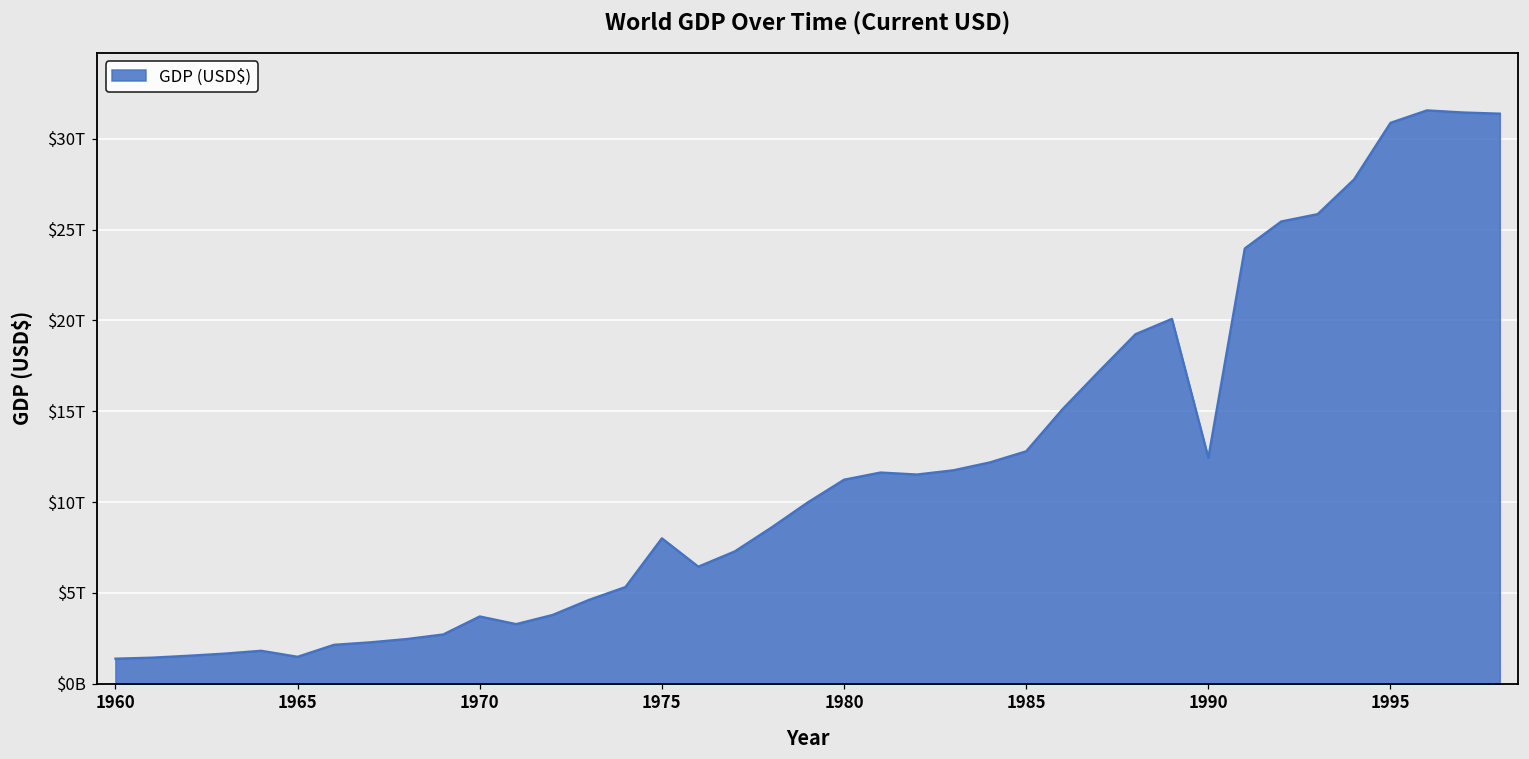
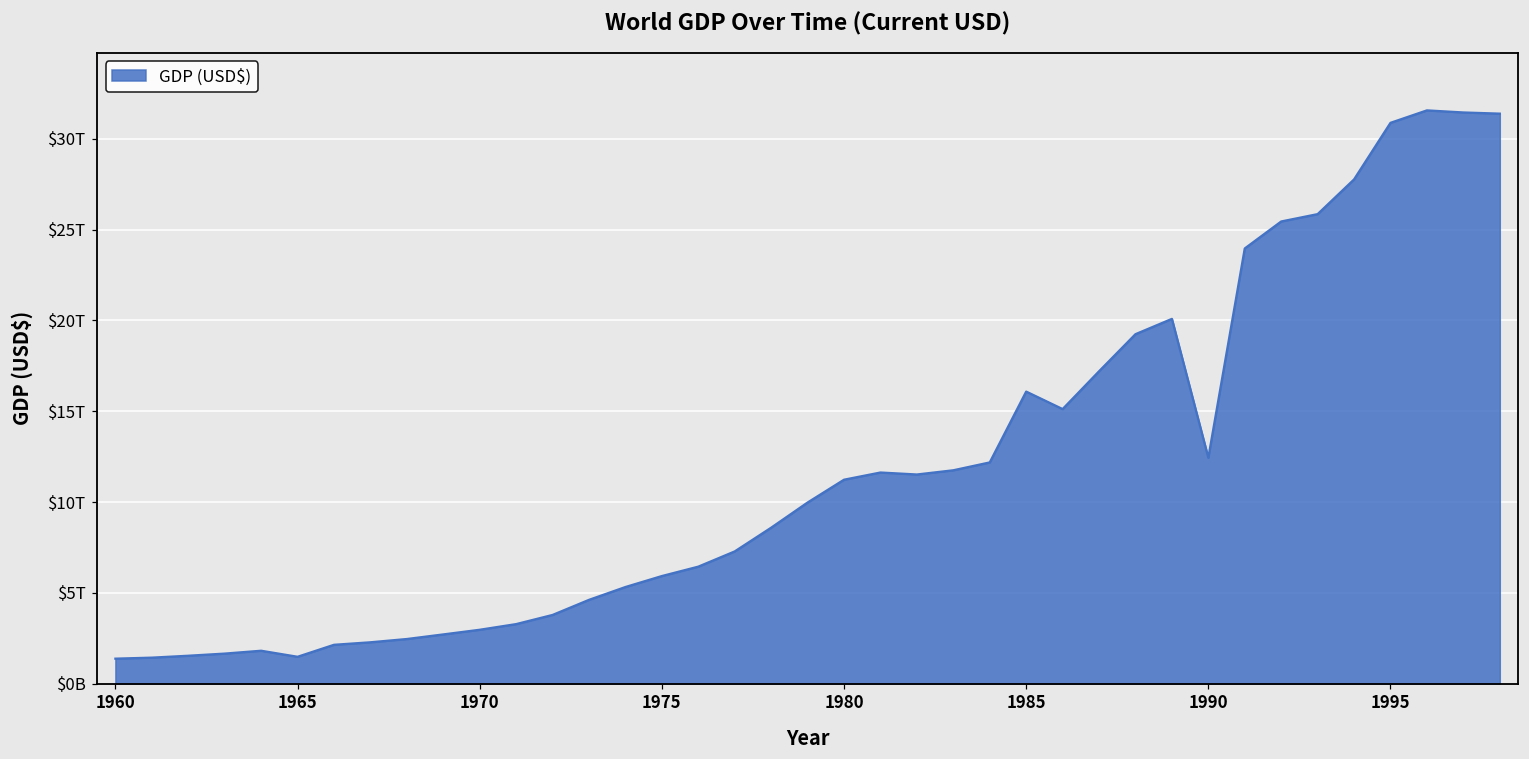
1970: $3.7T -> $3.0T
1975: $8.0T -> $5.9T
1985: $12.8T -> $16.1T
